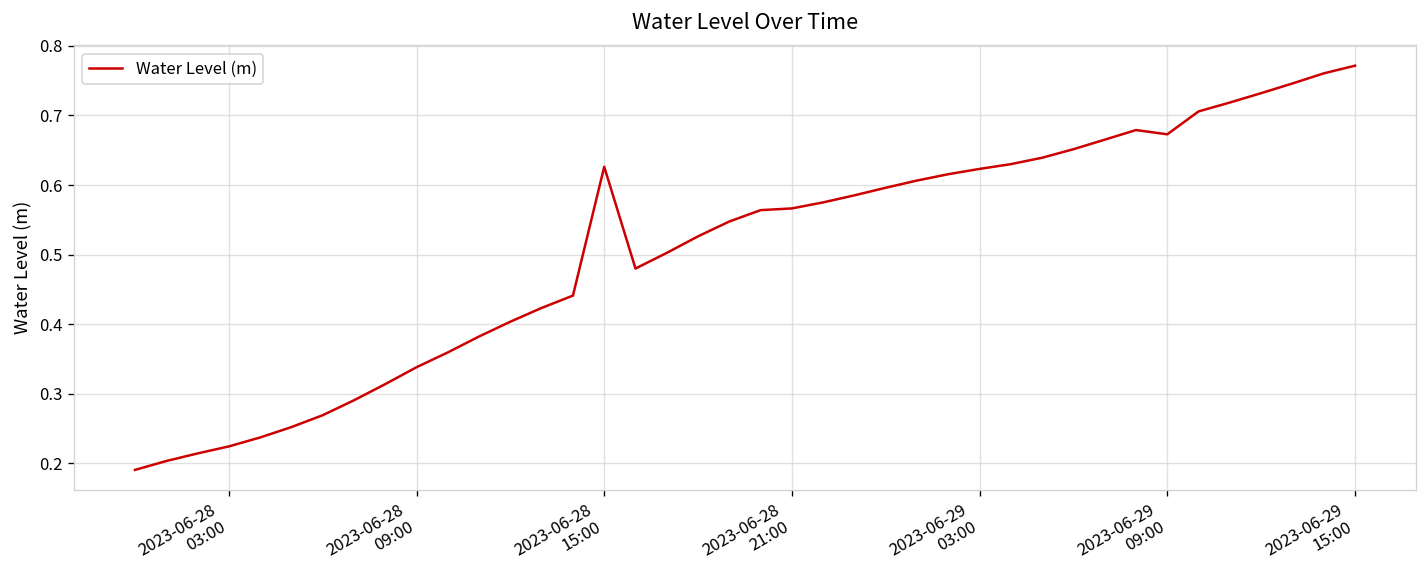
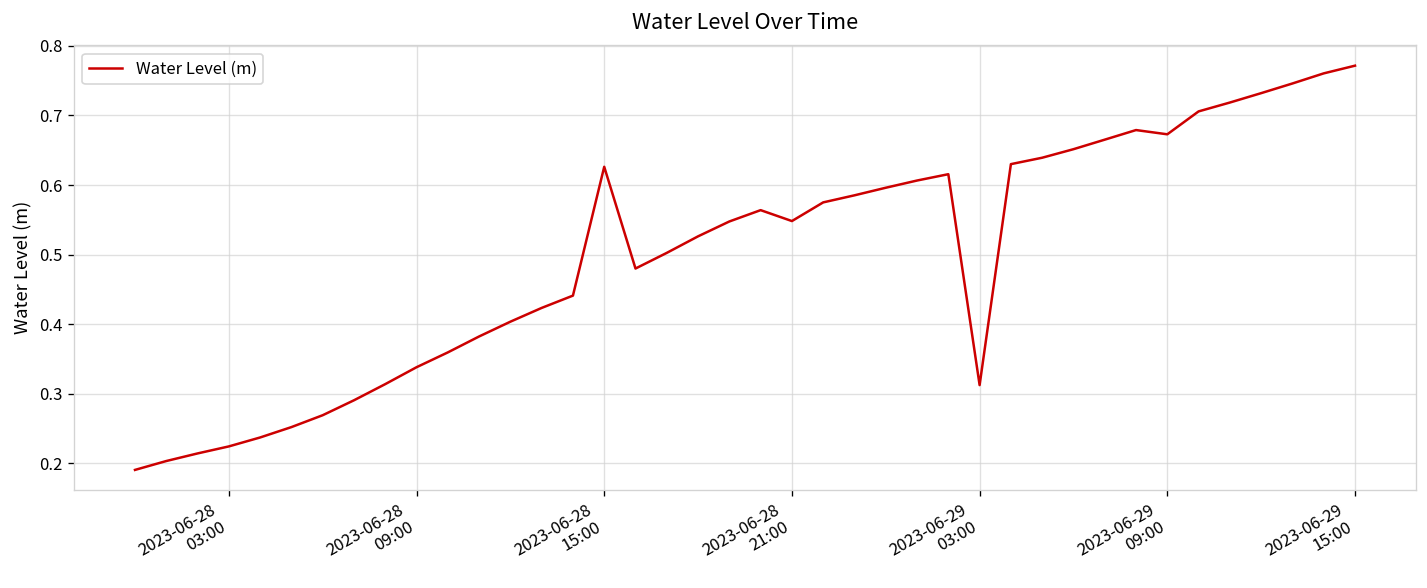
2023-06-28 21:00: 0.57 -> 0.55
2023-06-29 03:00: 0.62 -> 0.31
